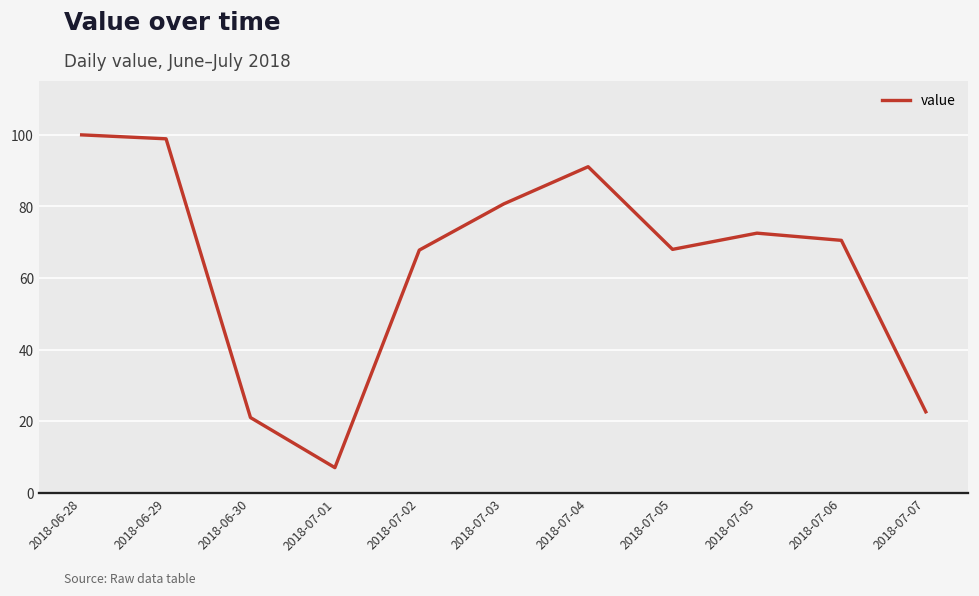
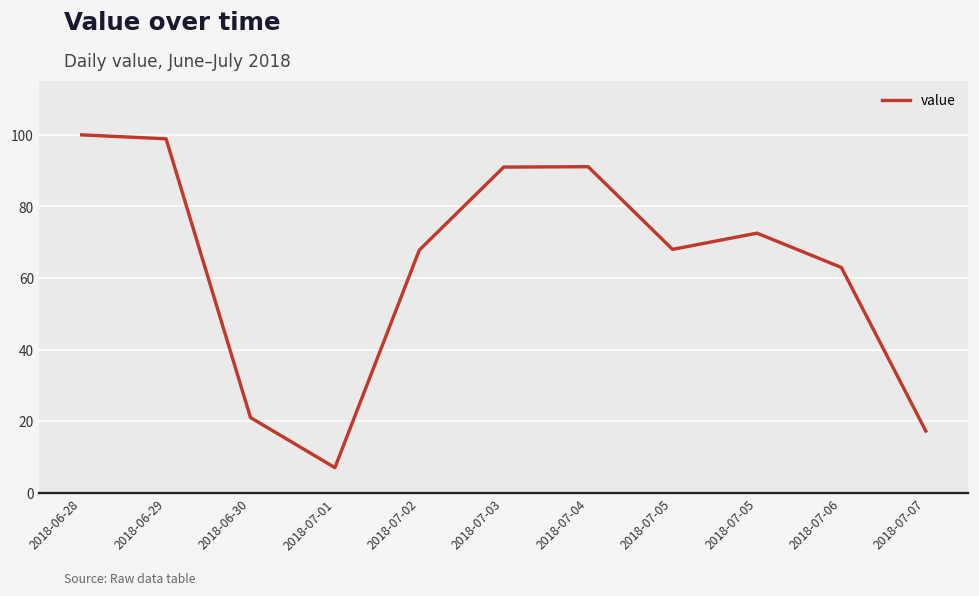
2018-07-03: 81 -> 91
2018-07-06: 71 -> 63
2018-07-07: 23 -> 17
